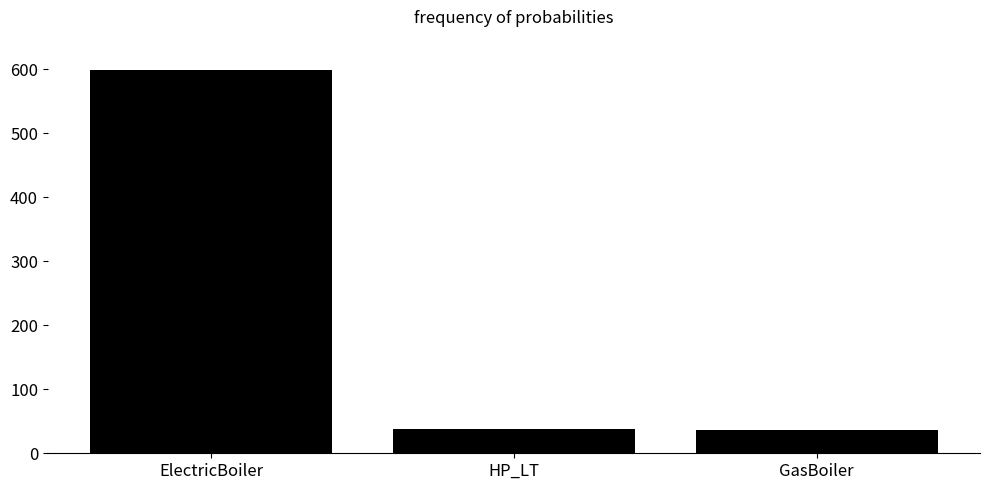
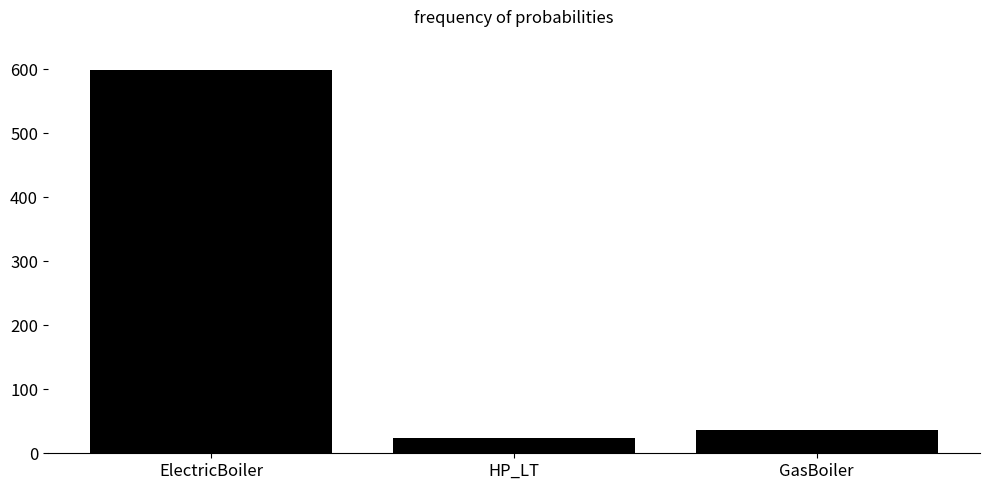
HP_LT: 40 -> 20
